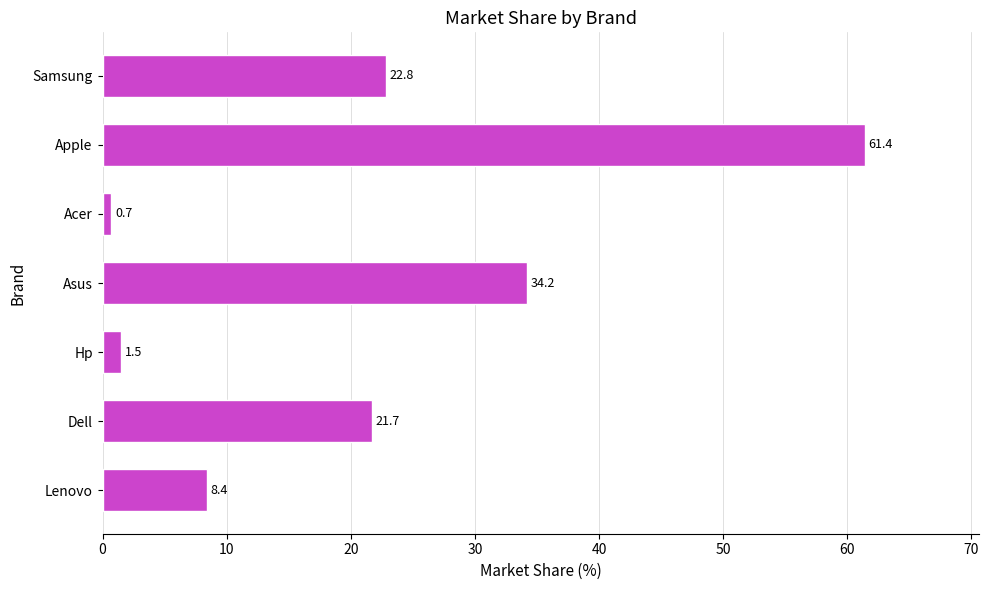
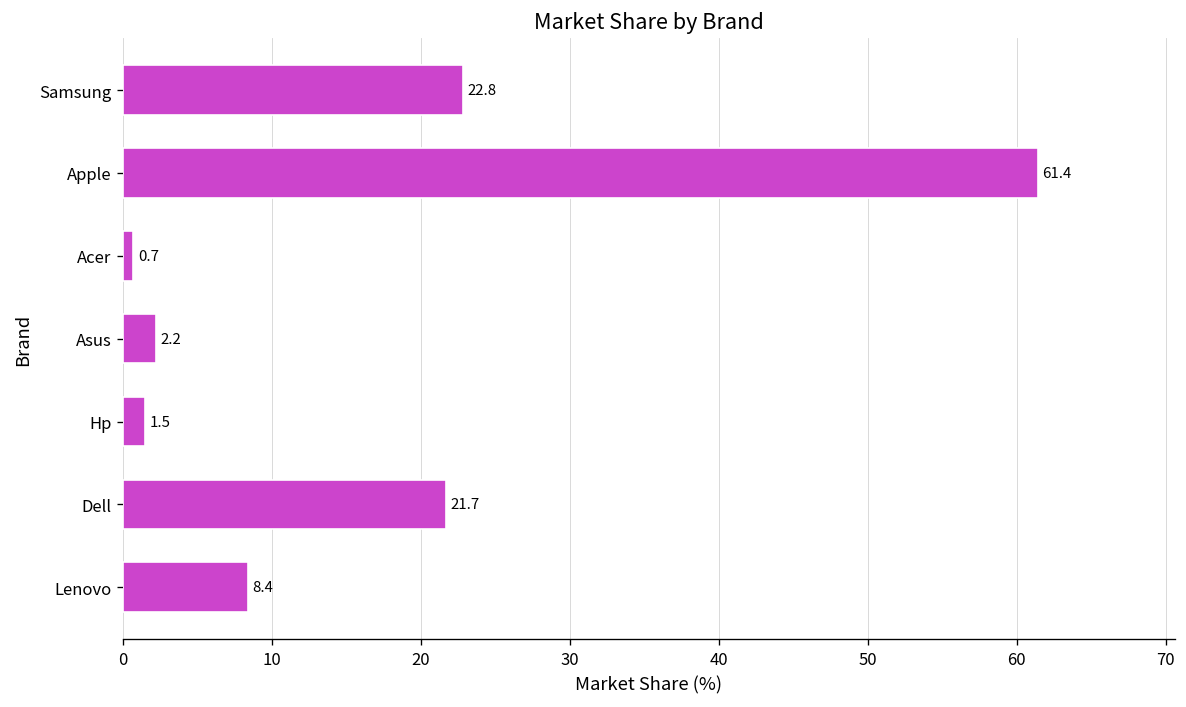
Asus: 34.2 -> 2.2
